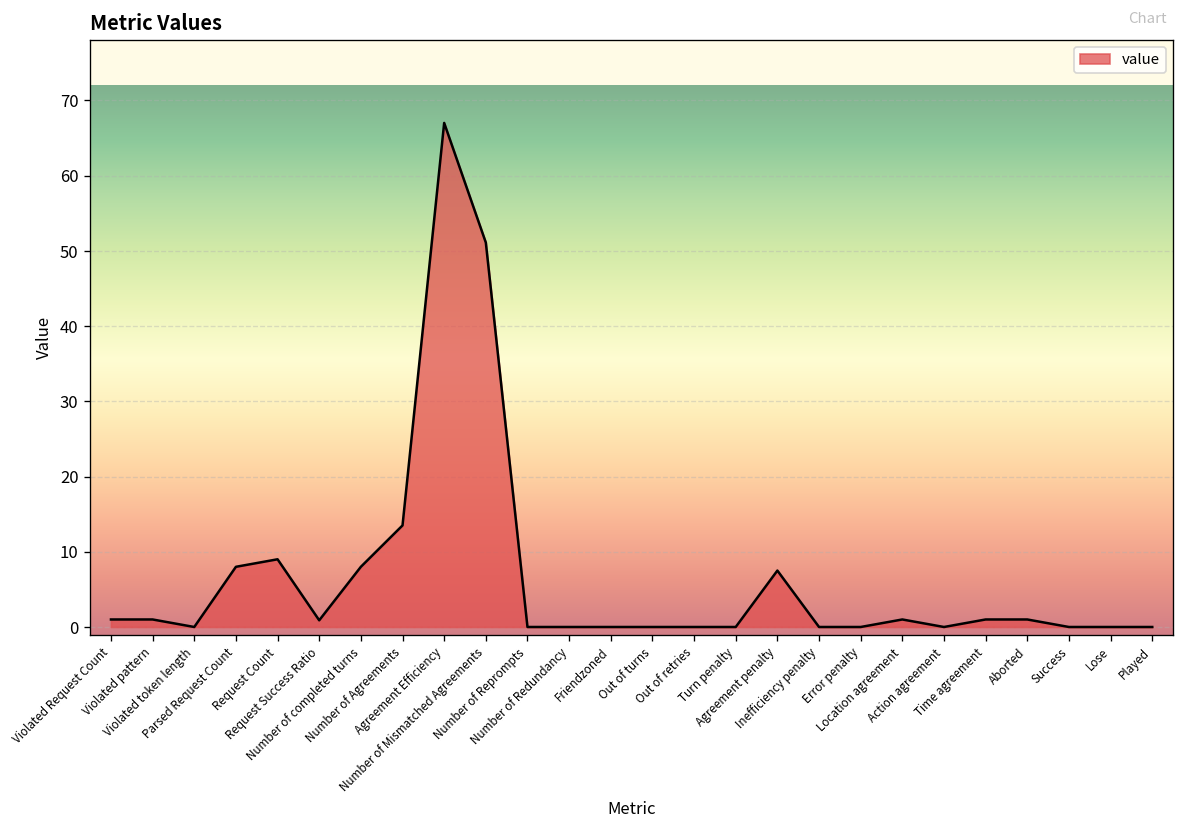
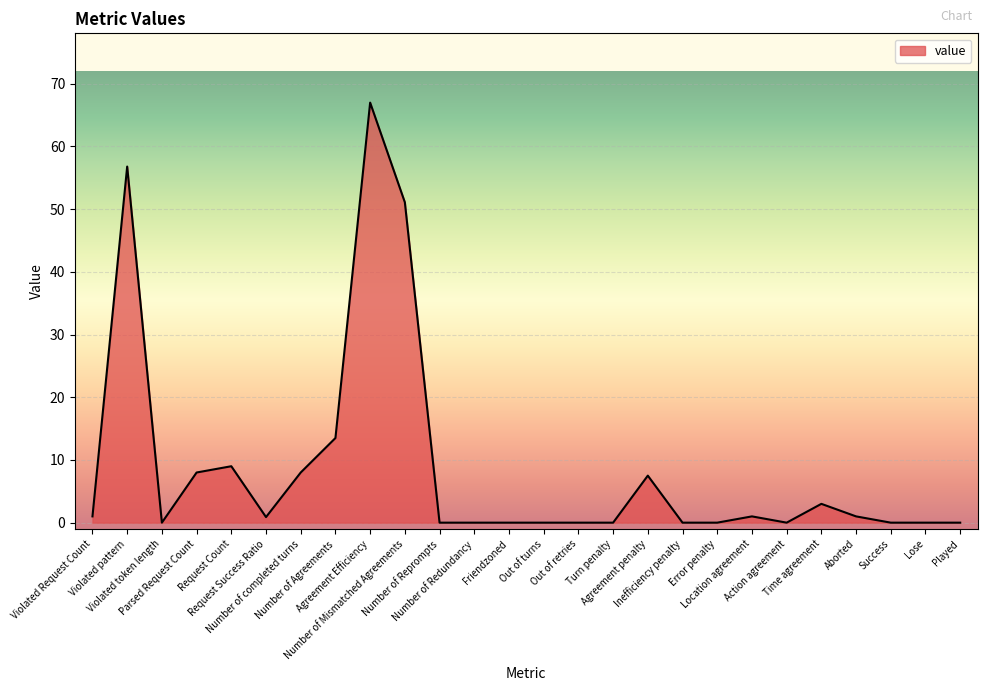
Violated pattern: 1 -> 57
Time agreement: 1 -> 3
